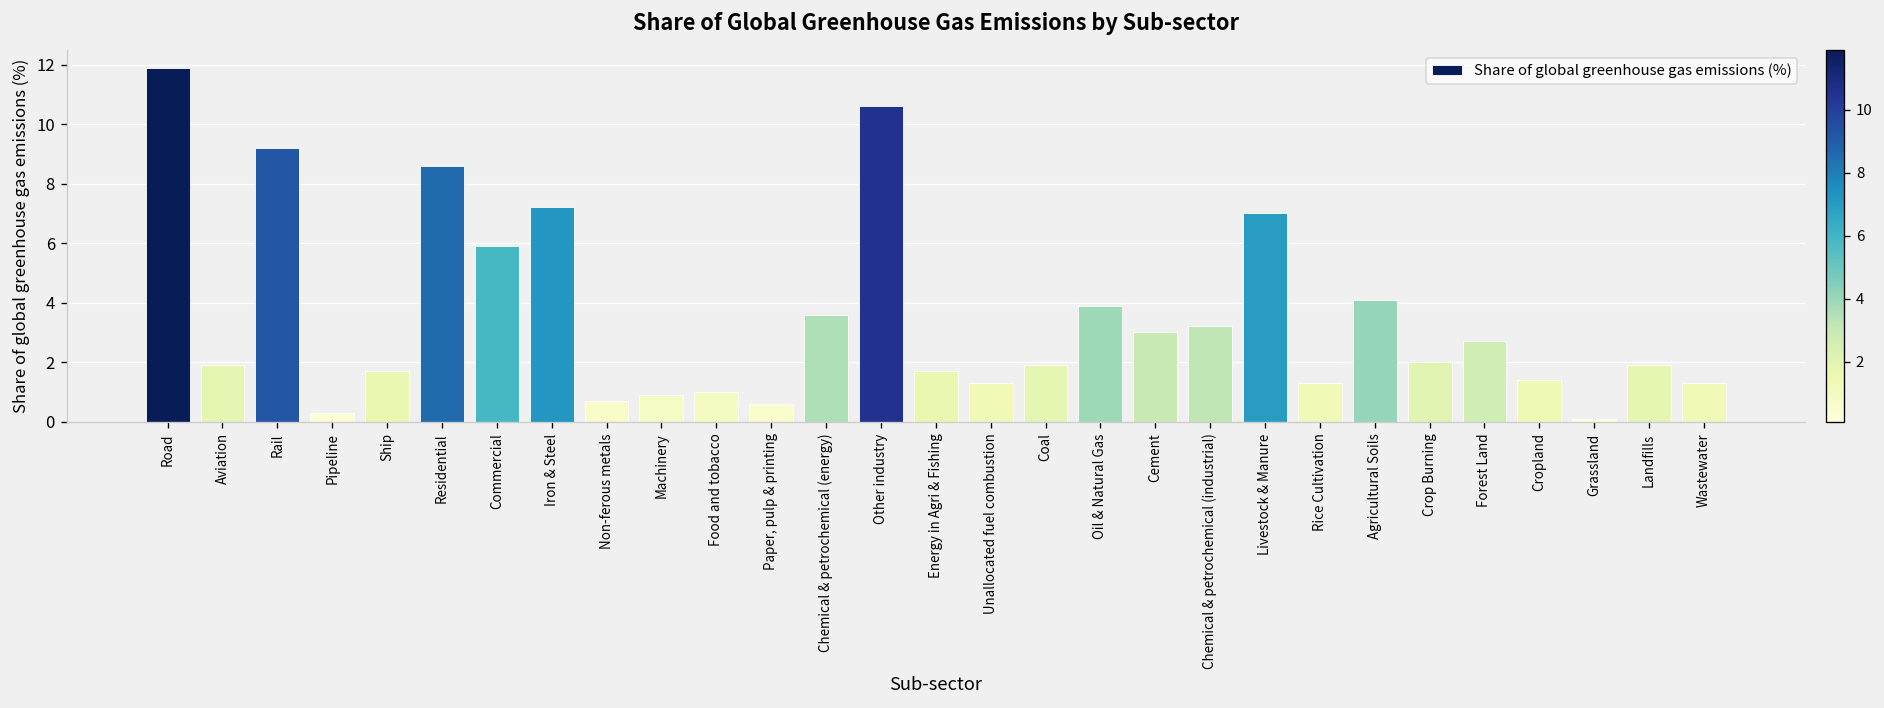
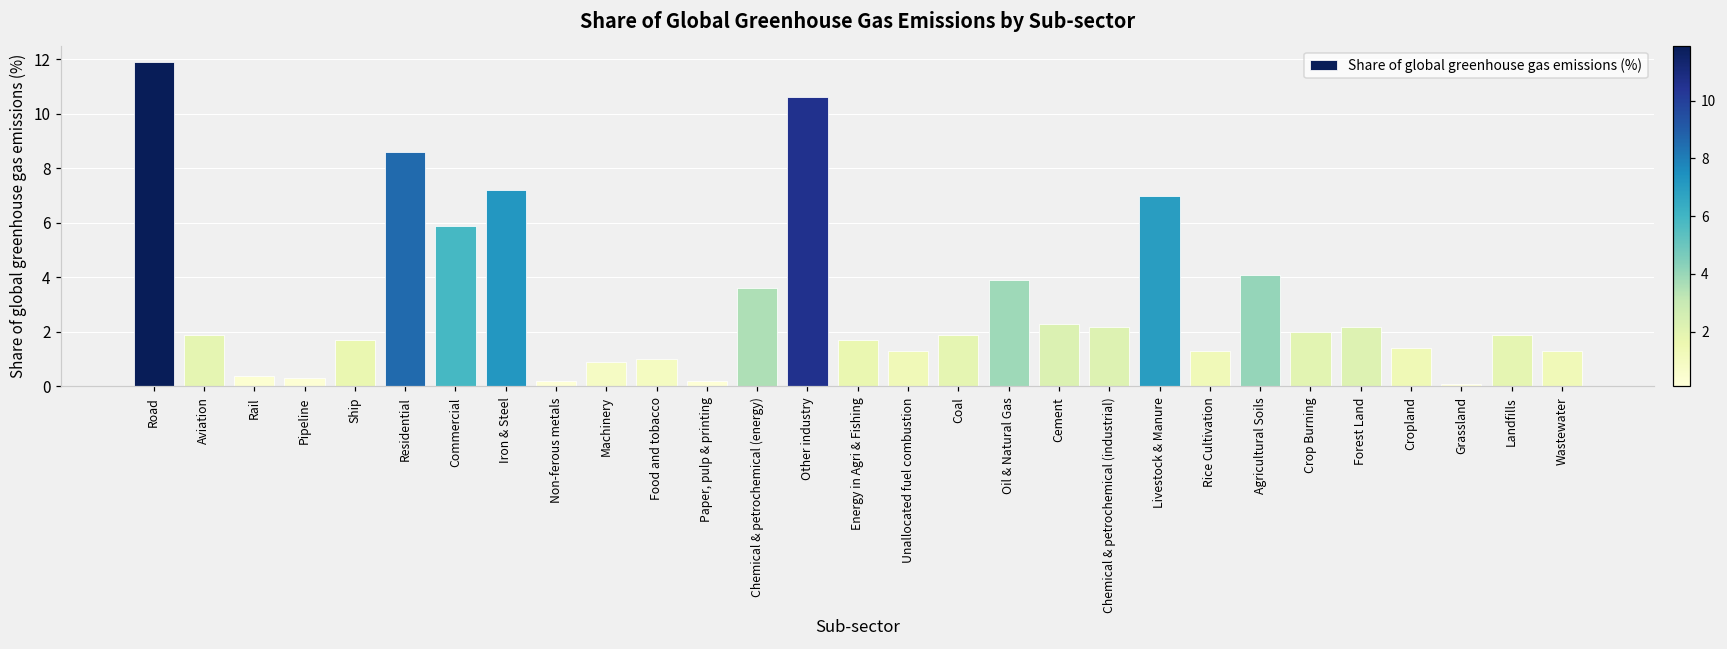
Rail: 9.2 -> 0.4
Non-ferous metals: 0.7 -> 0.2
Paper, pulp & printing: 0.6 -> 0.2
Cement: 3.0 -> 2.3
Chemical & petrochemical (industrial): 3.2 -> 2.2
Forest Land: 2.7 -> 2.2
